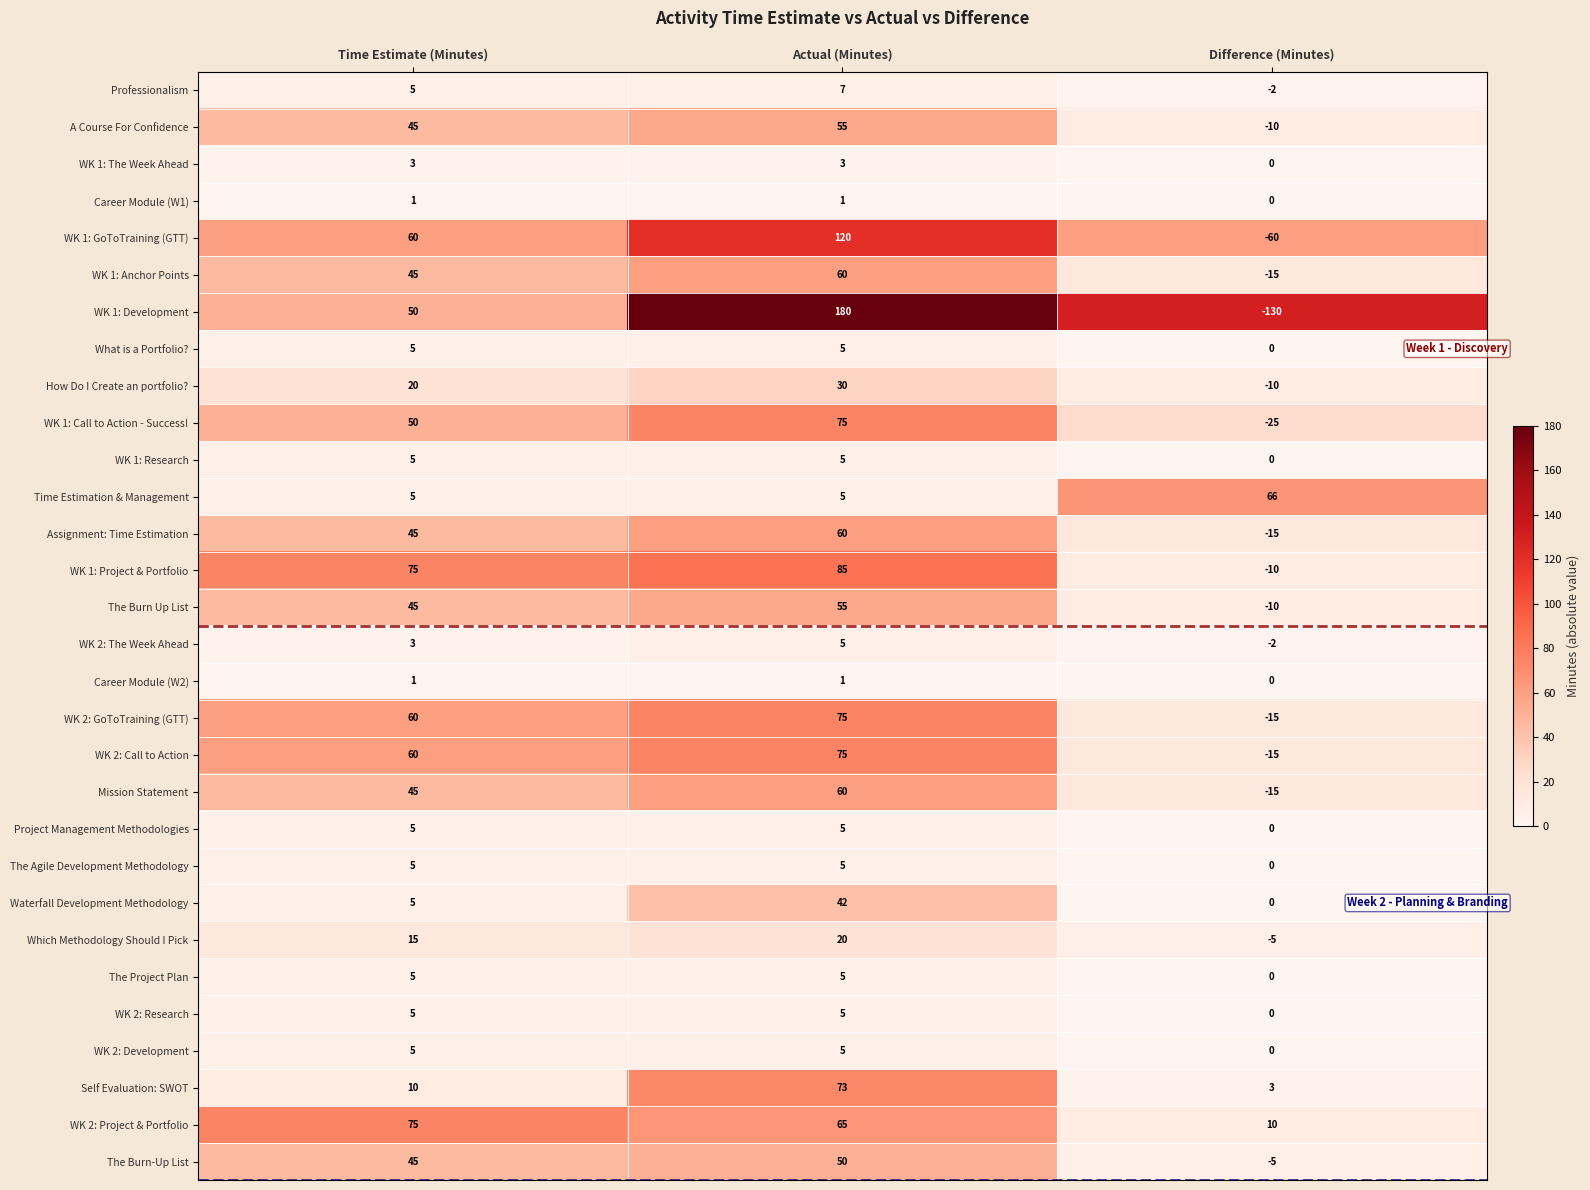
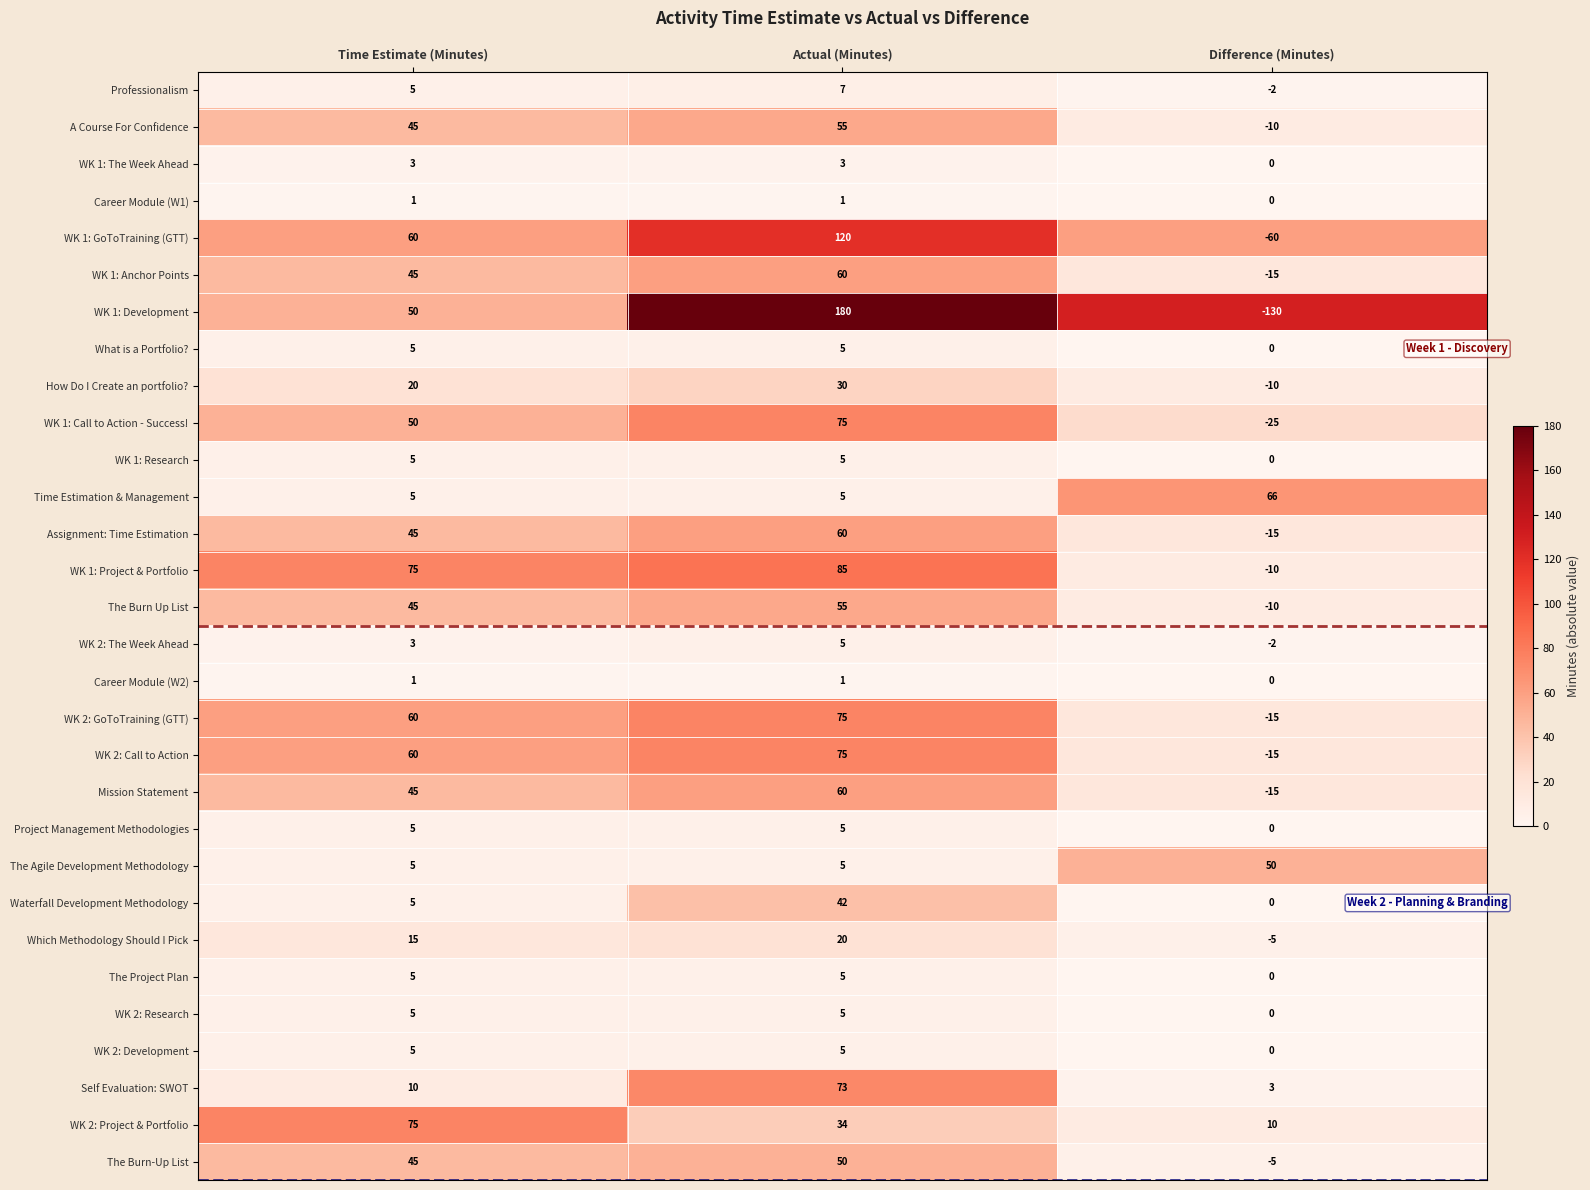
The Agile Development Methodology, Difference (Minutes): 0 -> 50
WK 2: Project & Portfolio, Actual (Minutes): 65 -> 34
